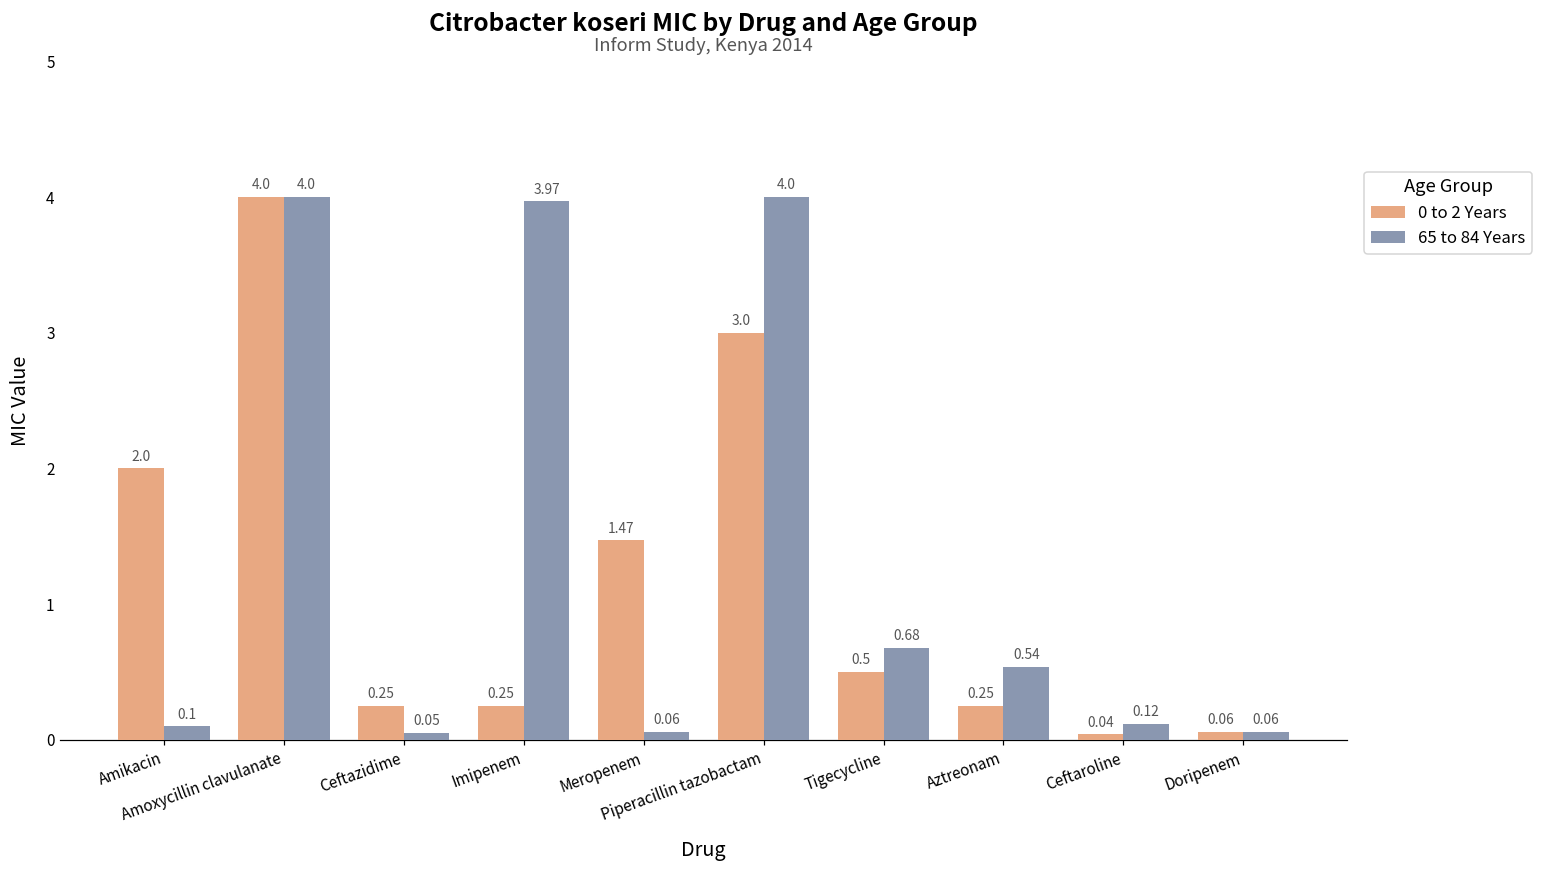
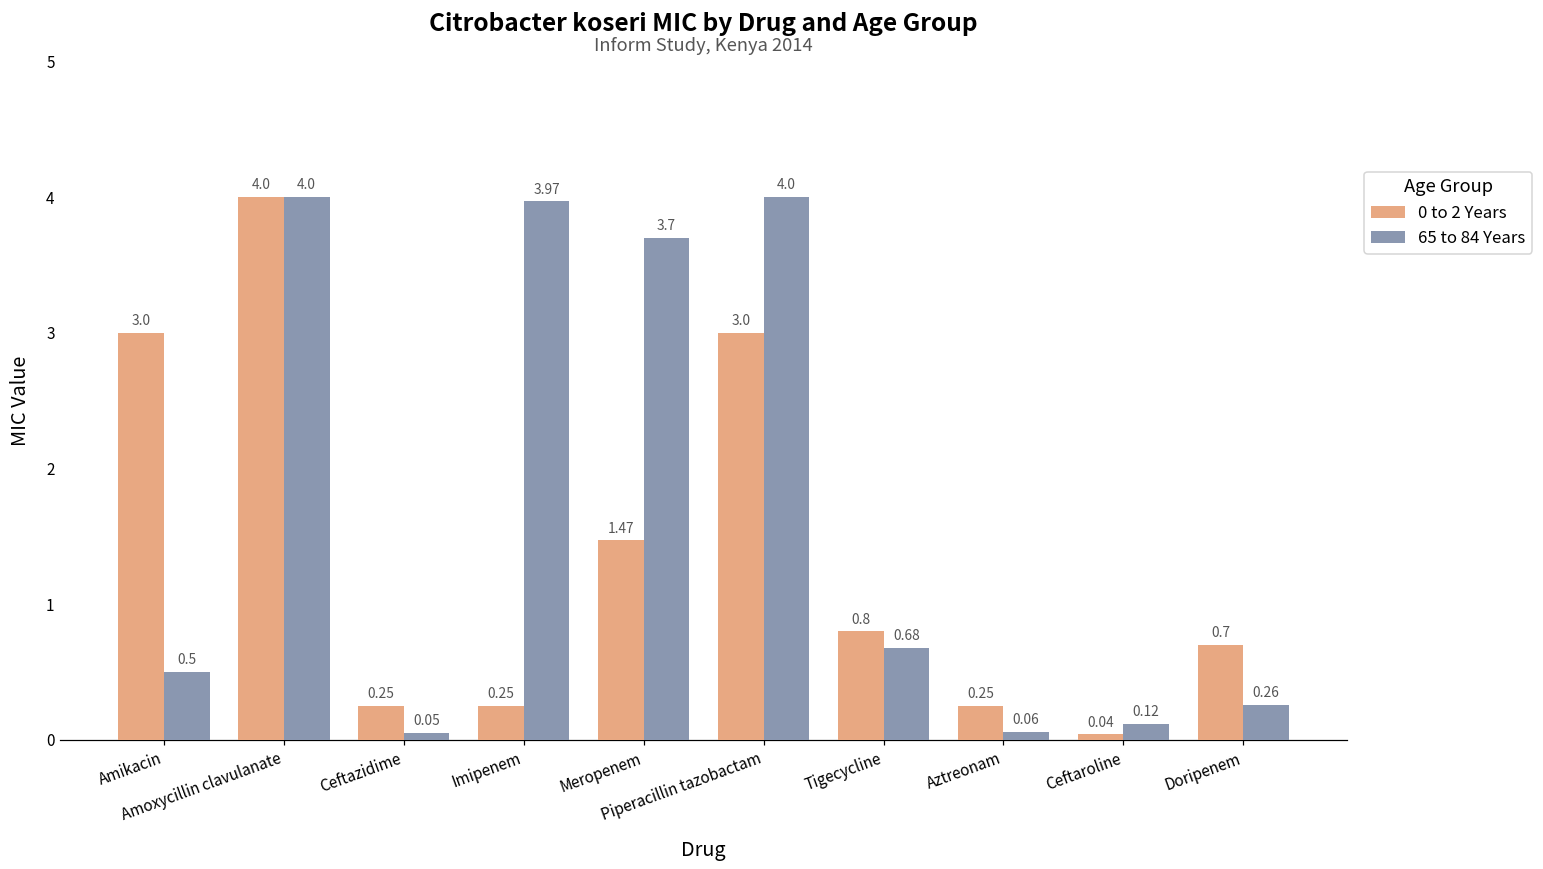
0 to 2 Years, Amikacin: 2.0 -> 3.0
65 to 84 Years, Amikacin: 0.1 -> 0.5
65 to 84 Years, Meropenem: 0.06 -> 3.7
0 to 2 Years, Tigecycline: 0.5 -> 0.8
65 to 84 Years, Aztreonam: 0.54 -> 0.06
0 to 2 Years, Doripenem: 0.06 -> 0.7
65 to 84 Years, Doripenem: 0.06 -> 0.26
